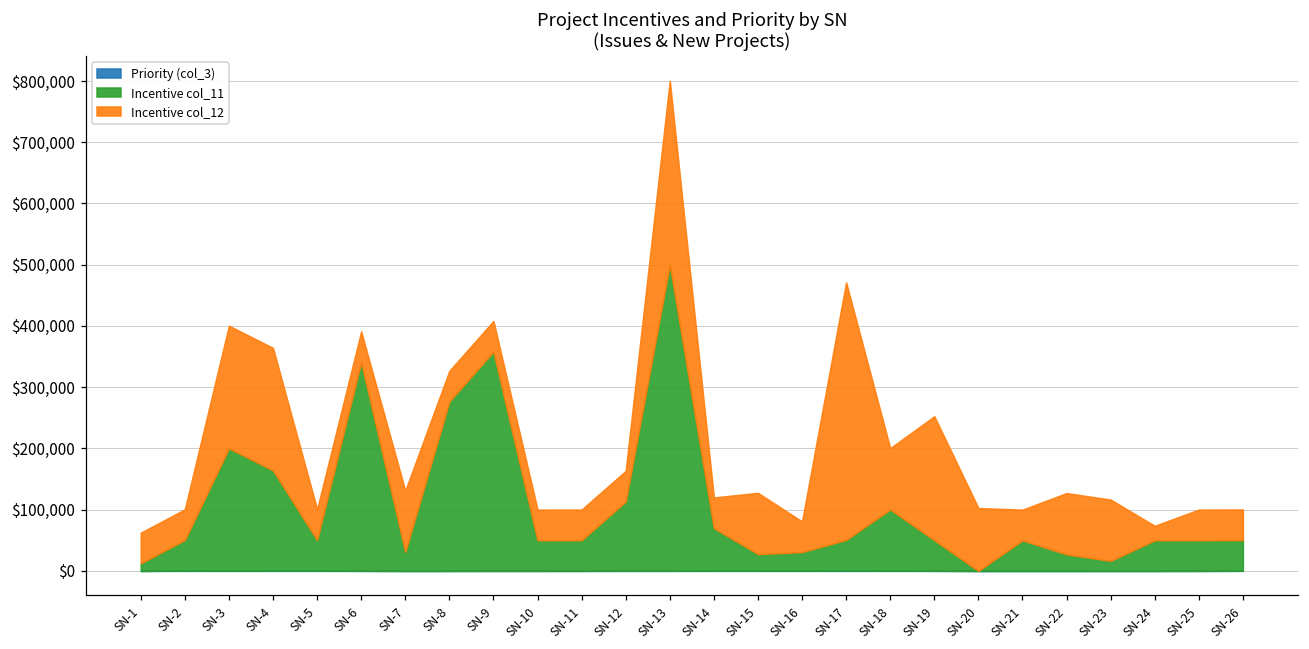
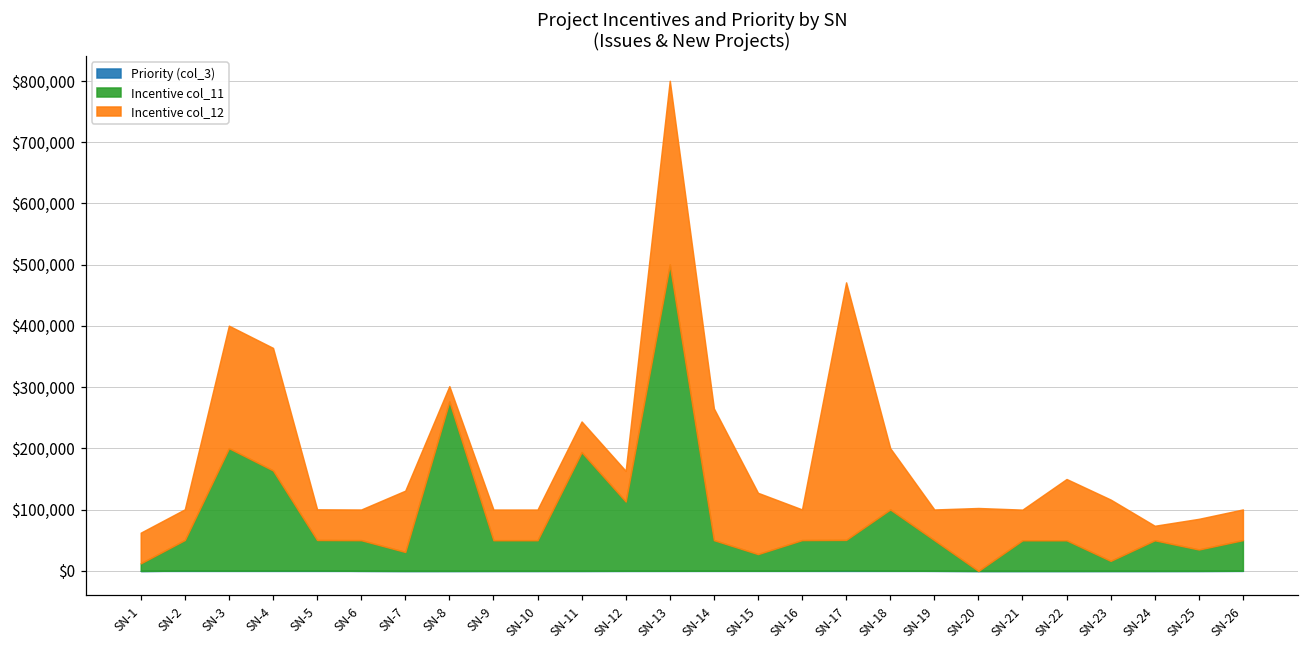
Incentive col_11, SN-6: $340,000 -> $50,000
Incentive col_12, SN-8: $50,000 -> $20,000
Incentive col_11, SN-9: $360,000 -> $50,000
Incentive col_11, SN-11: $50,000 -> $190,000
Incentive col_11, SN-14: $70,000 -> $50,000
Incentive col_12, SN-14: $50,000 -> $220,000
Incentive col_11, SN-16: $30,000 -> $50,000
Incentive col_12, SN-19: $200,000 -> $50,000
Incentive col_11, SN-22: $30,000 -> $50,000
Incentive col_11, SN-25: $50,000 -> $30,000
